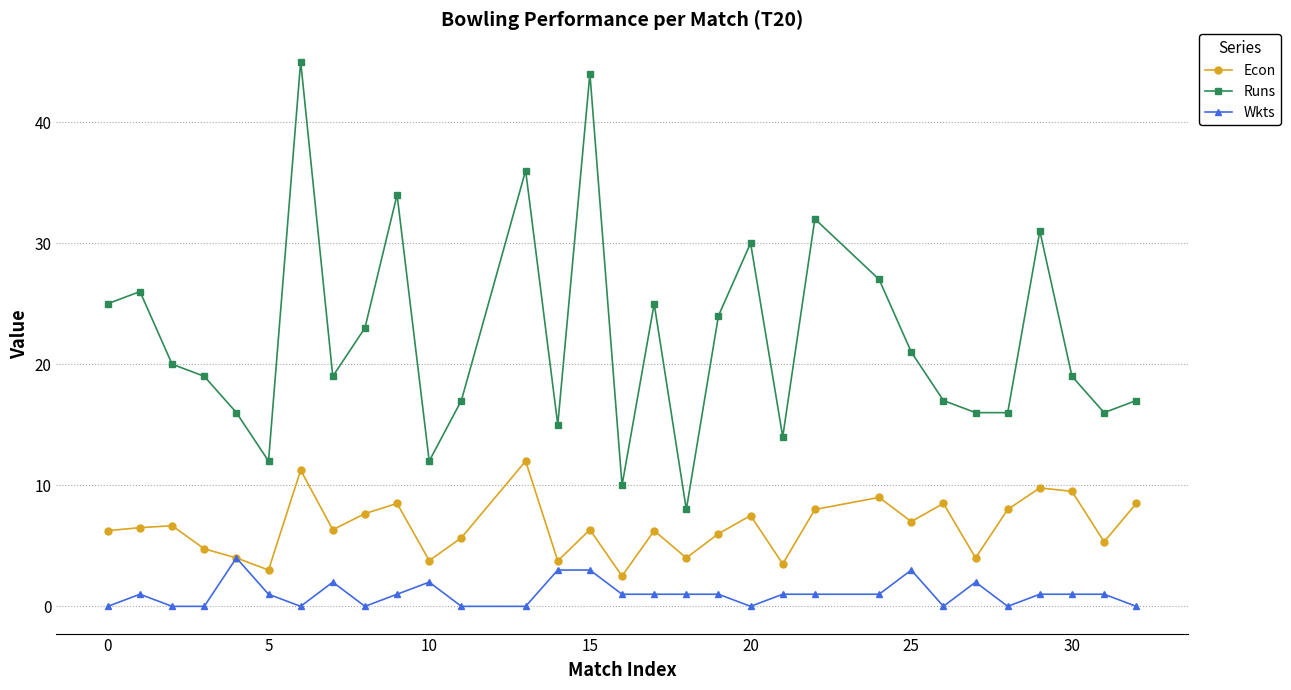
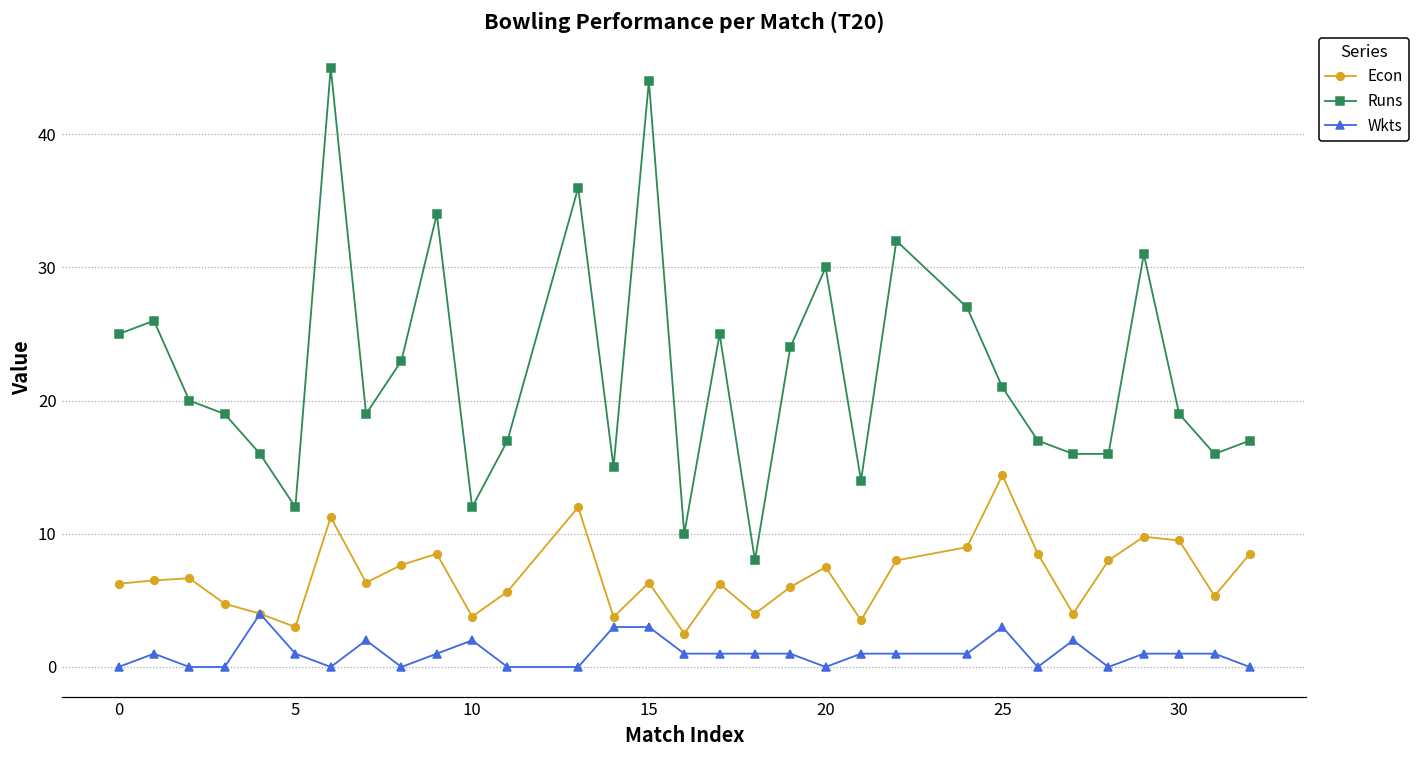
Econ, 25: 7.0 -> 14.4
